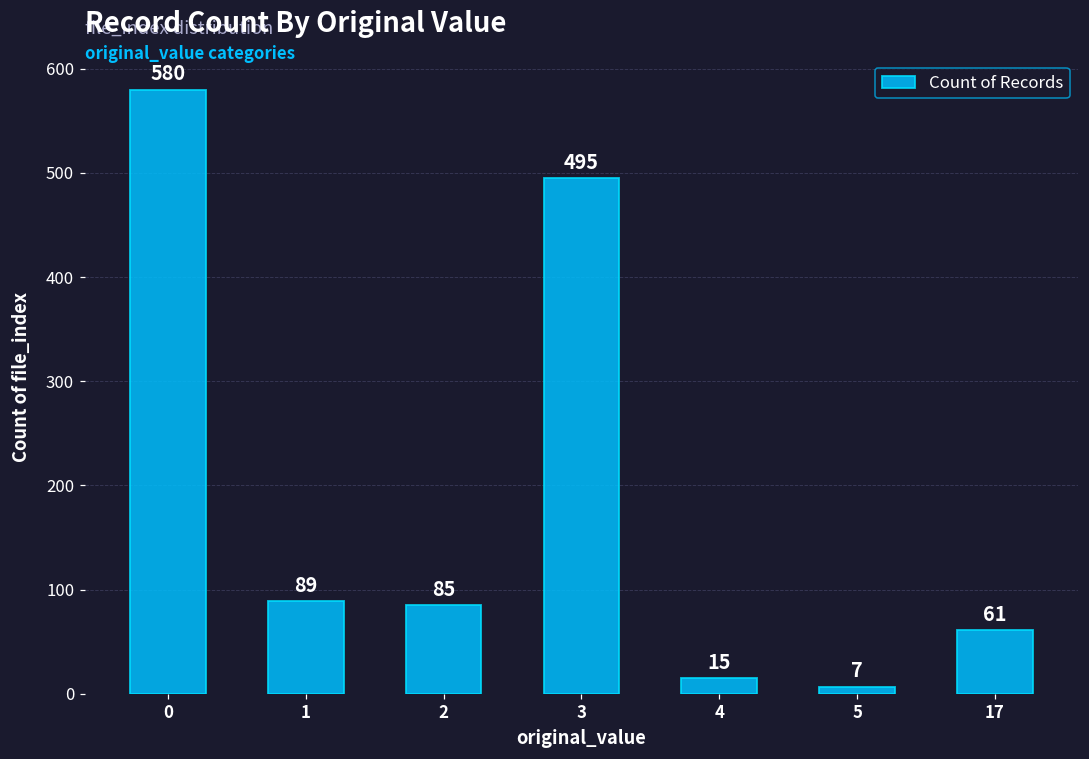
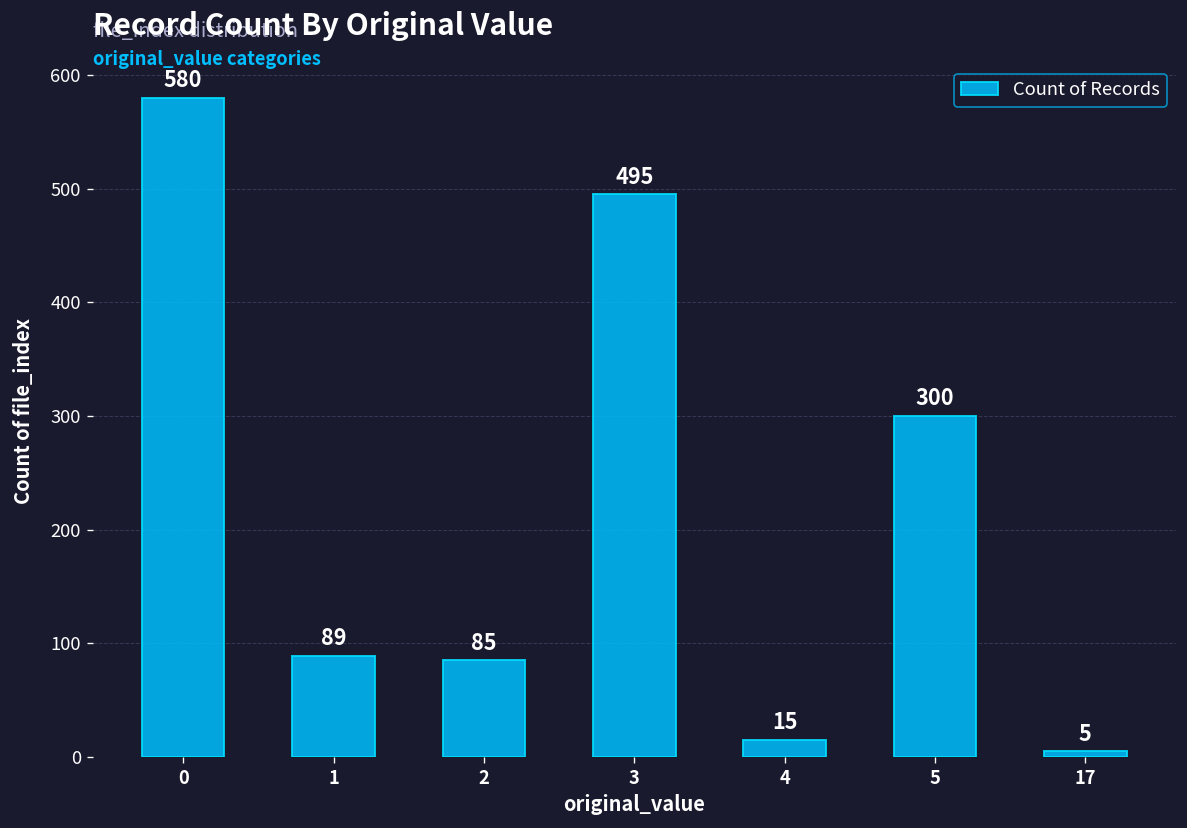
5: 7 -> 300
17: 61 -> 5
